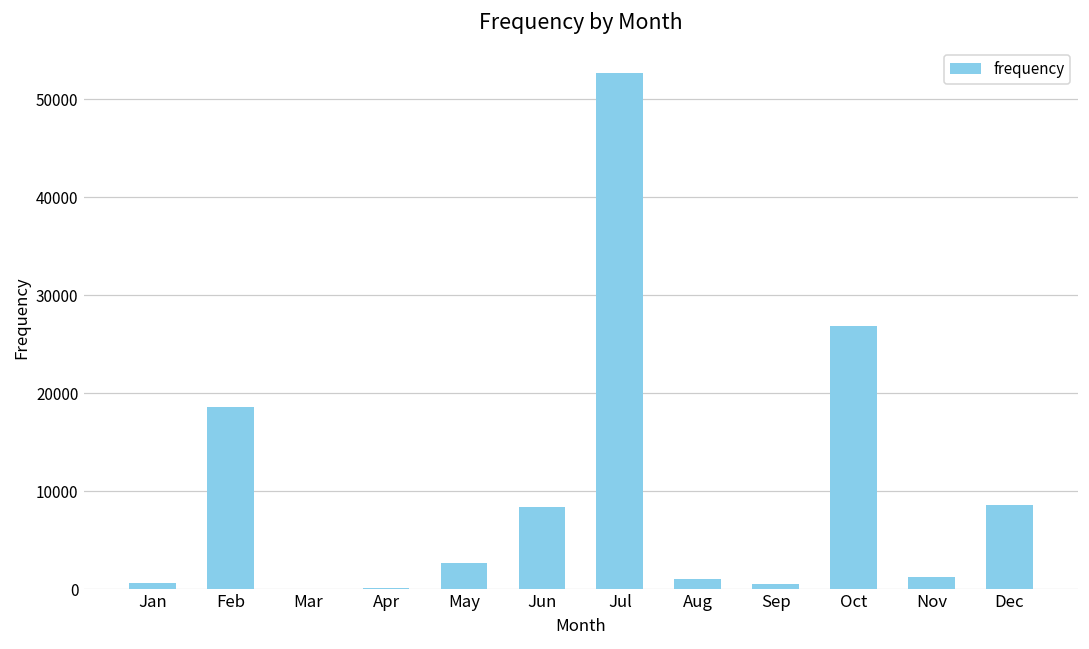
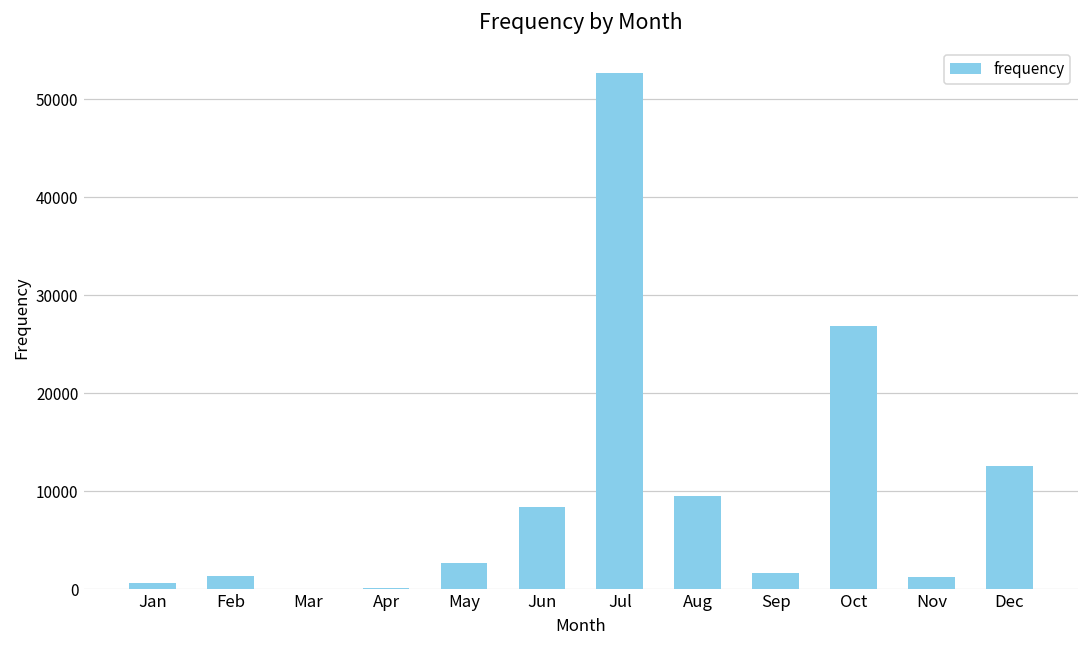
Feb: 19000 -> 1000
Aug: 1000 -> 9000
Sep: 1000 -> 2000
Dec: 9000 -> 13000
